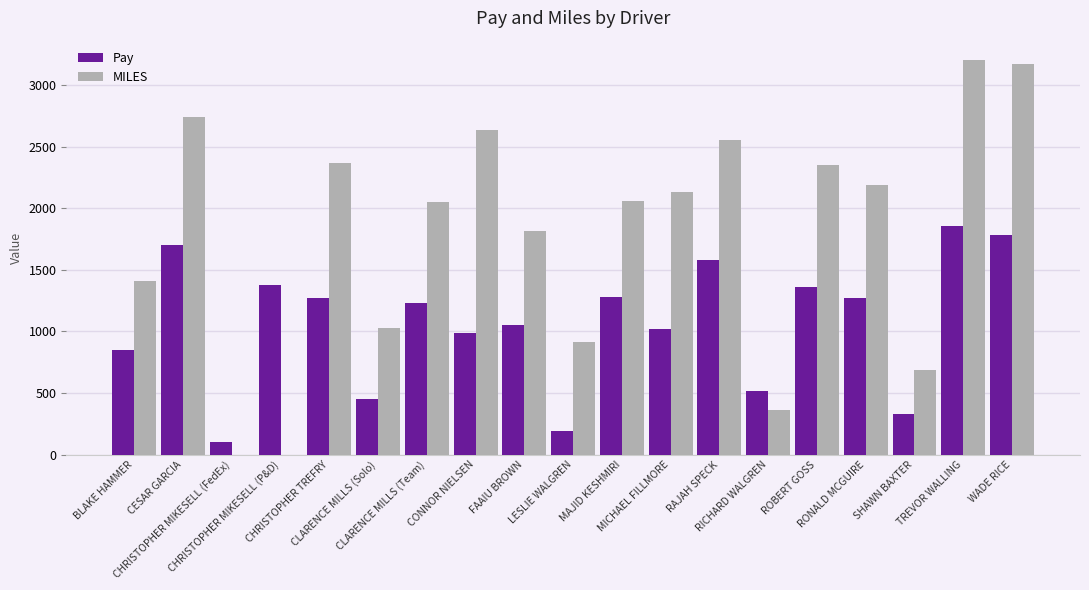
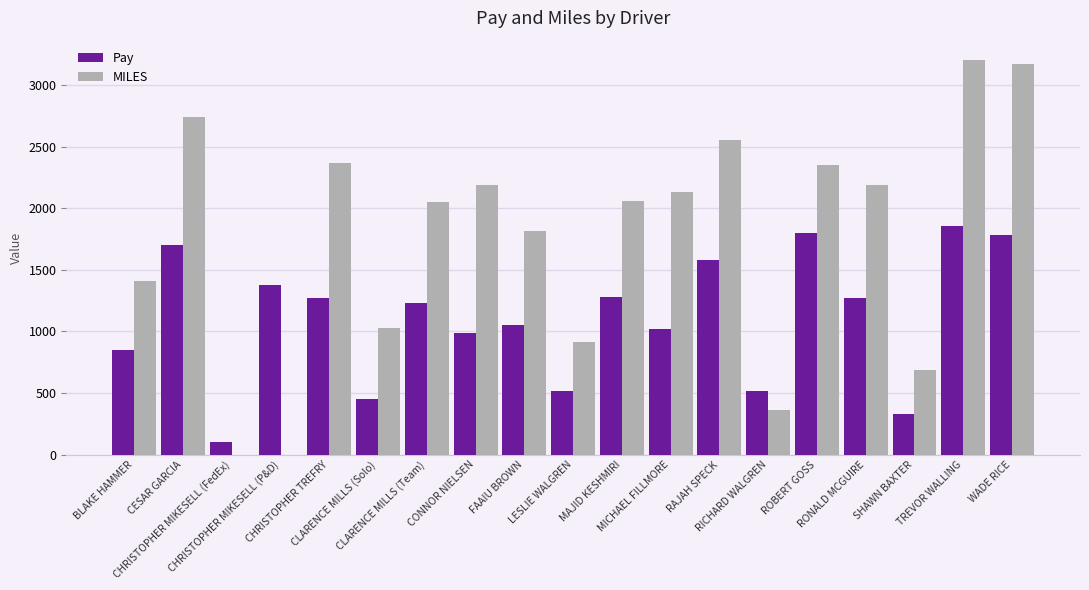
MILES, CONNOR NIELSEN: 2630 -> 2190
Pay, LESLIE WALGREN: 190 -> 510
Pay, ROBERT GOSS: 1360 -> 1800
